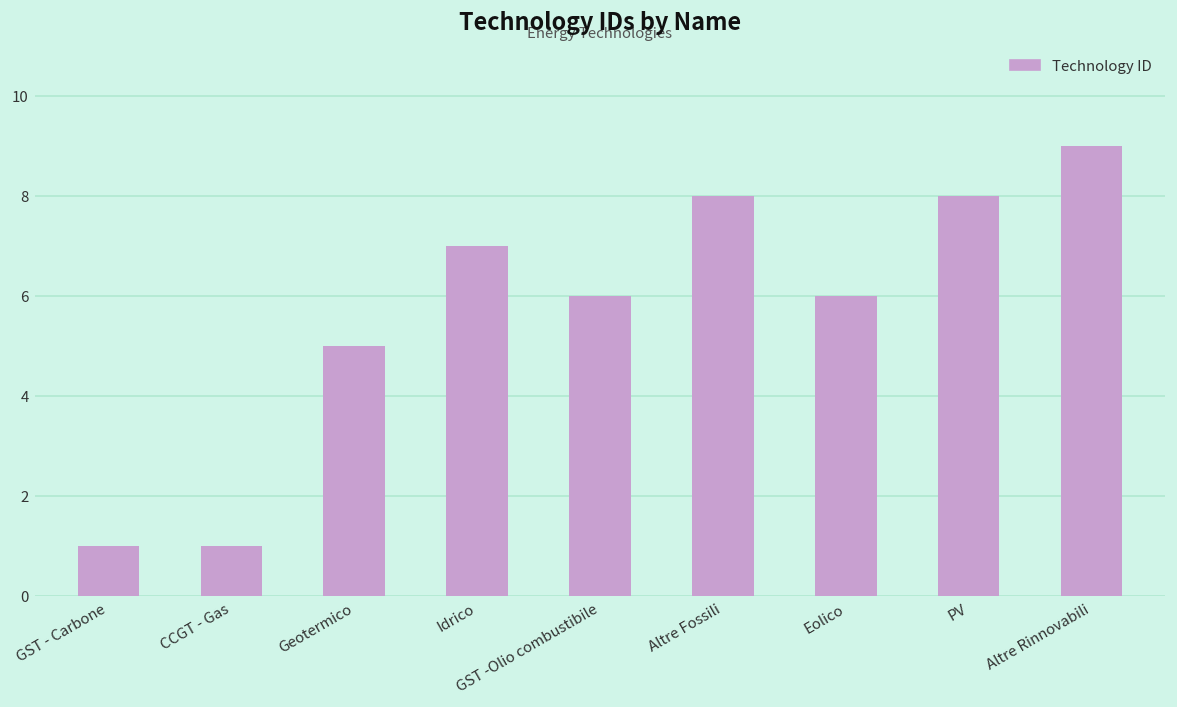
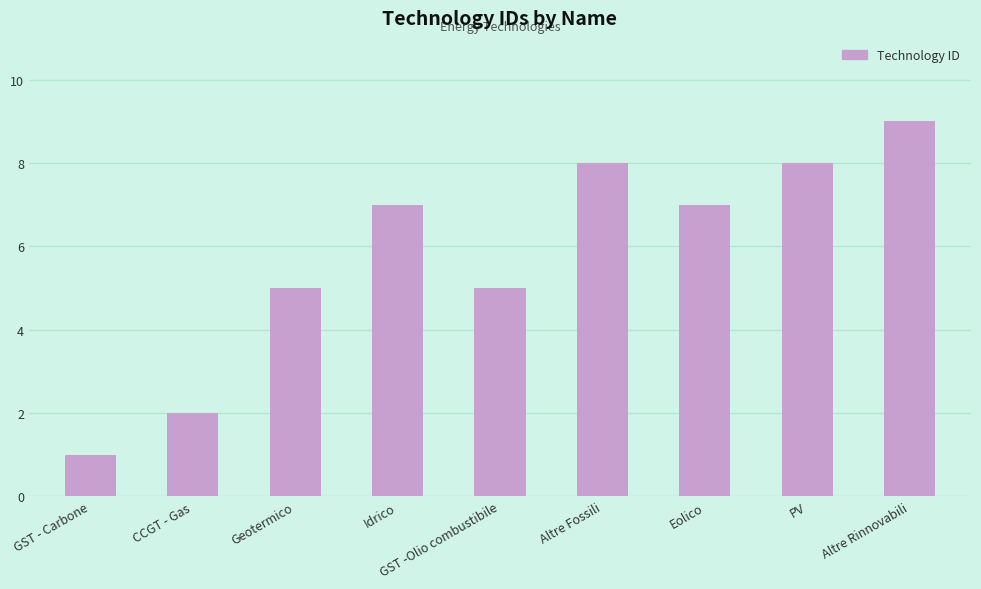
CCGT - Gas: 1 -> 2
GST -Olio combustibile: 6 -> 5
Eolico: 6 -> 7
